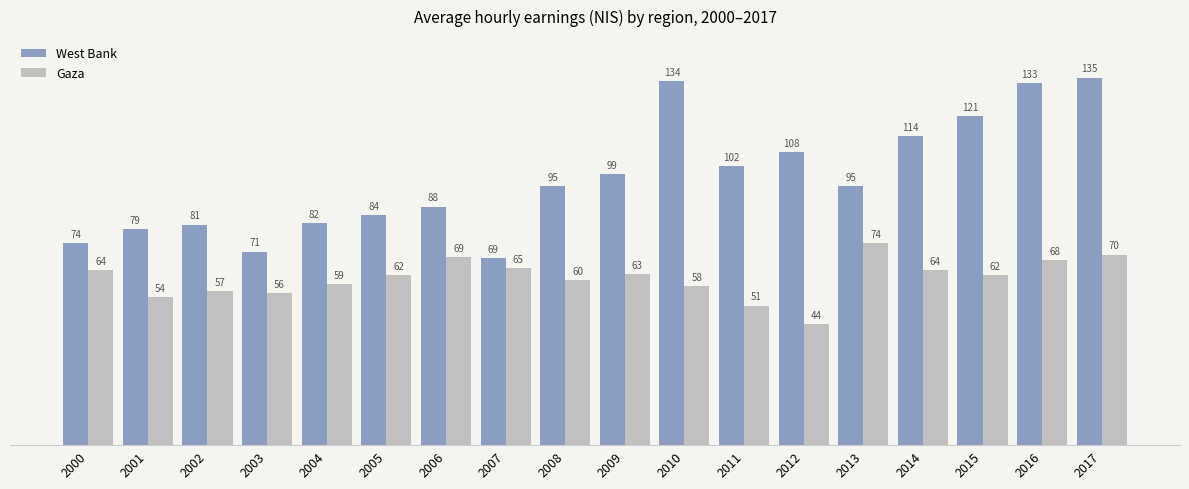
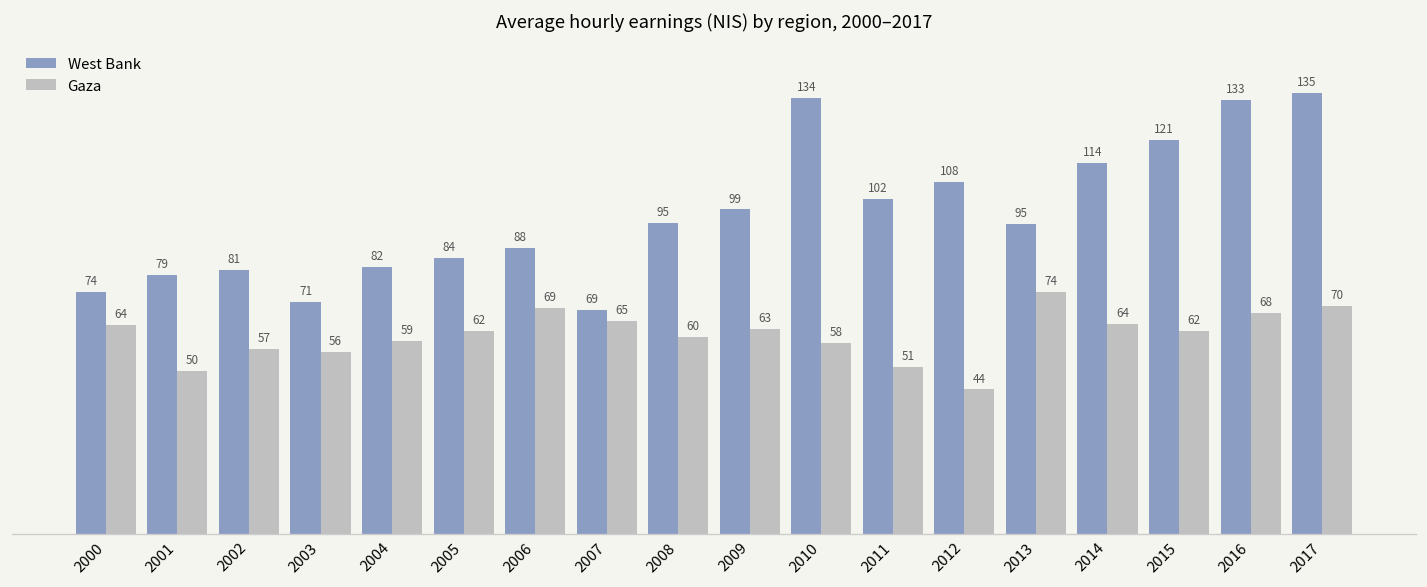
Gaza, 2001: 54 -> 50
